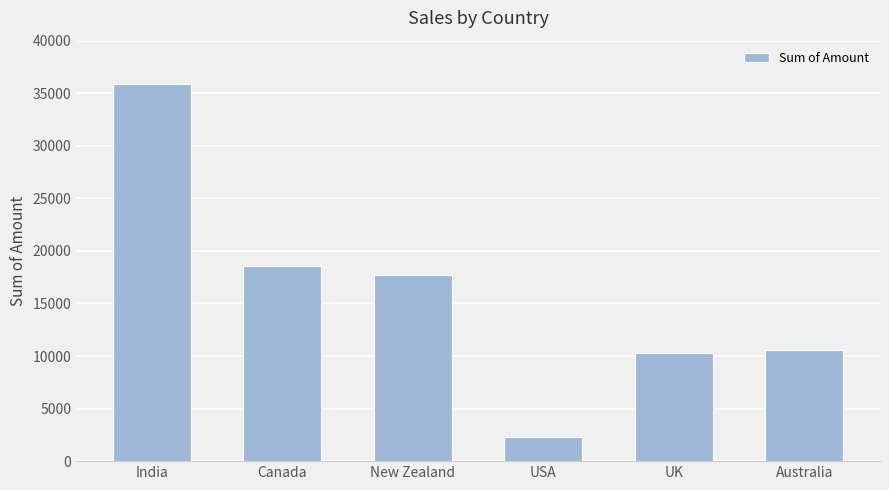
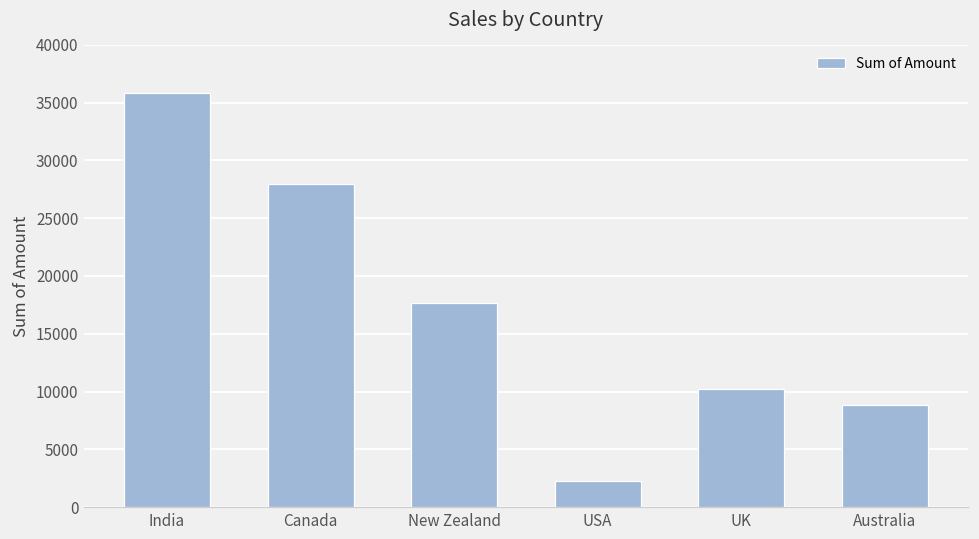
Canada: 18600 -> 28000
Australia: 10600 -> 8800
